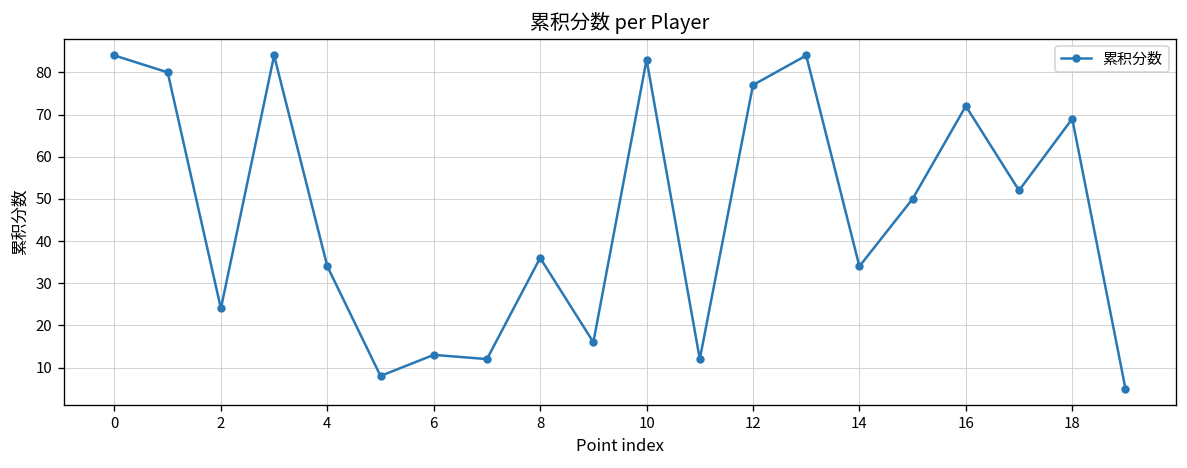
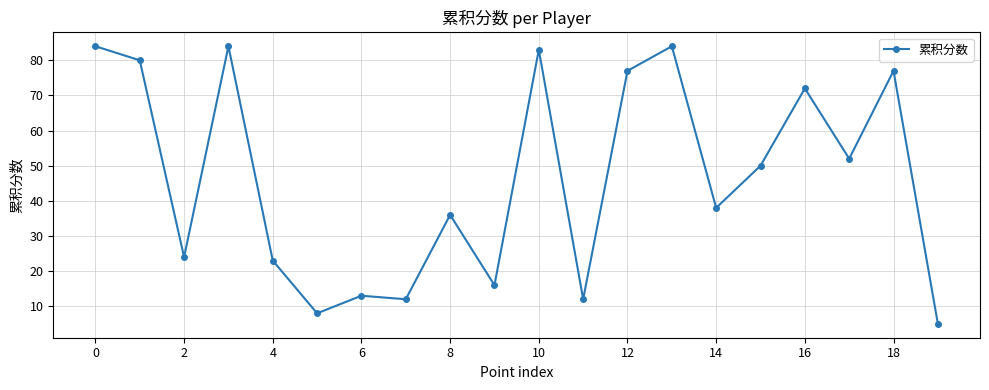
4: 34 -> 23
14: 34 -> 38
18: 69 -> 77
